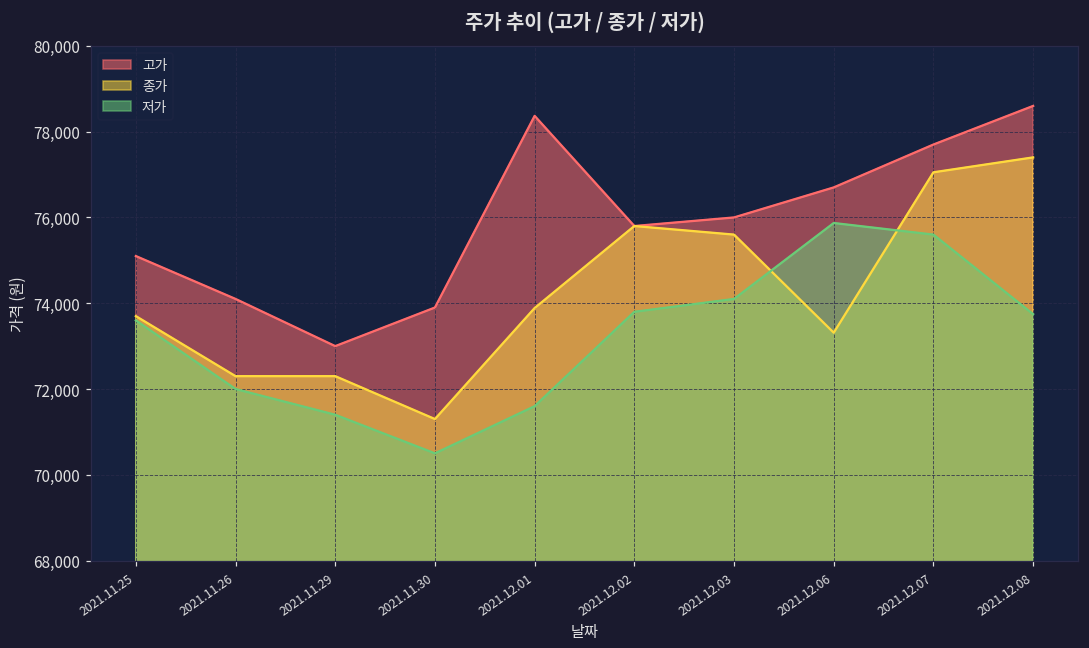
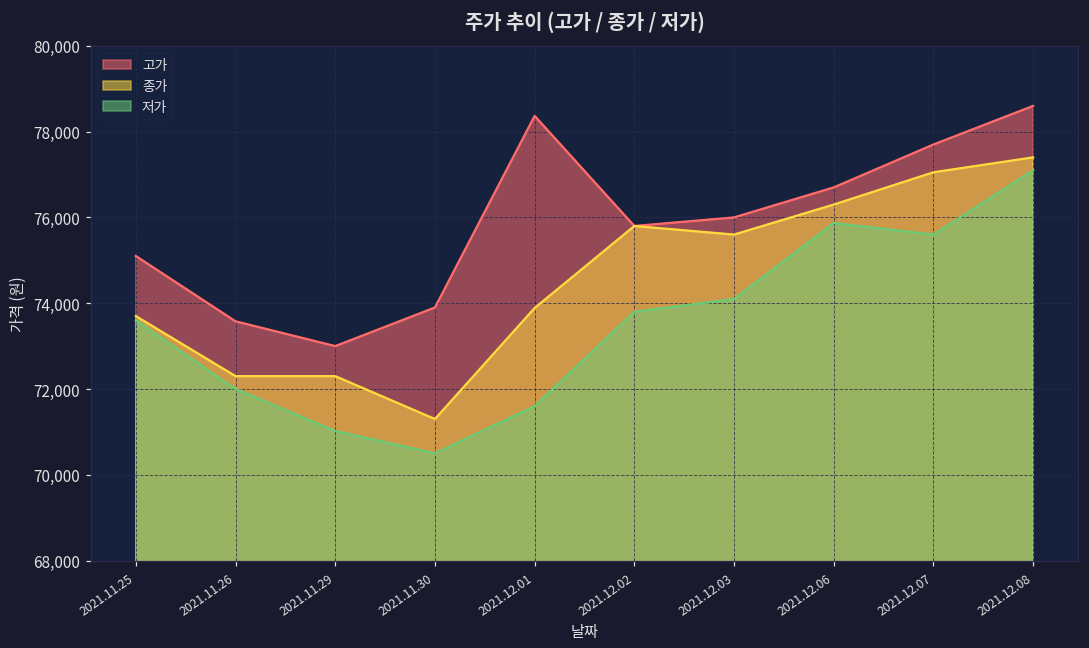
고가, 2021.11.26: 74,100 -> 73,600
저가, 2021.11.29: 71,400 -> 71,000
종가, 2021.12.06: 73,300 -> 76,300
저가, 2021.12.08: 73,700 -> 77,100
